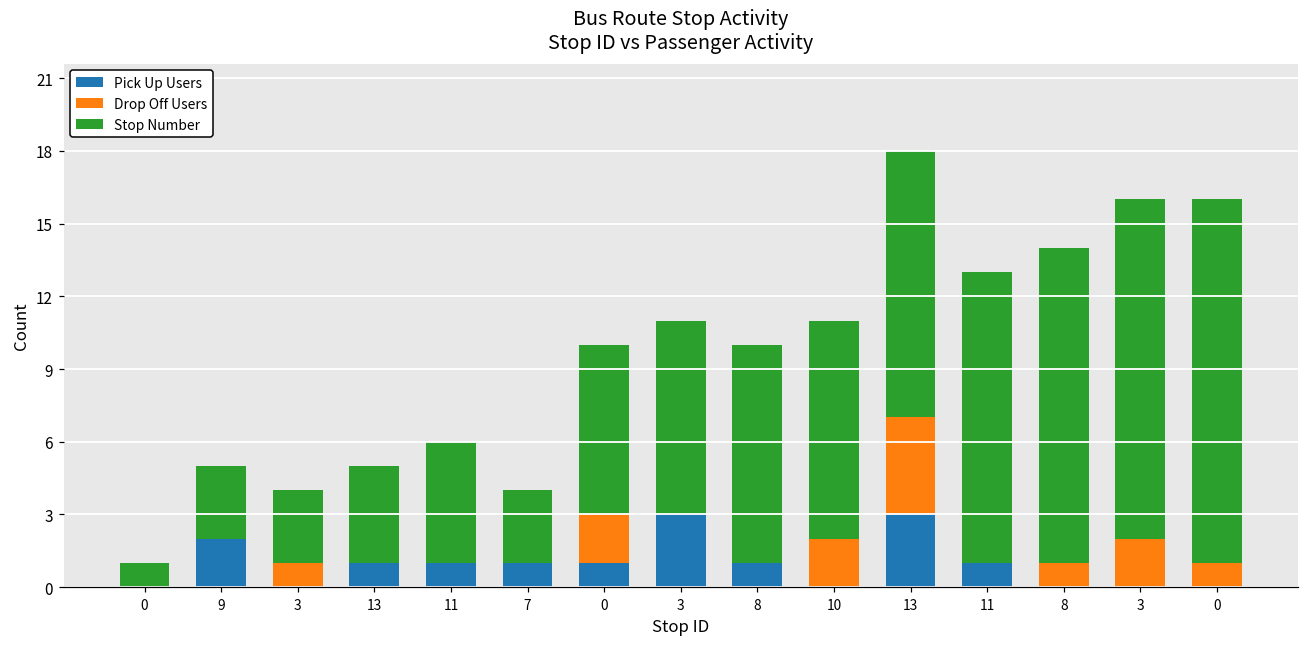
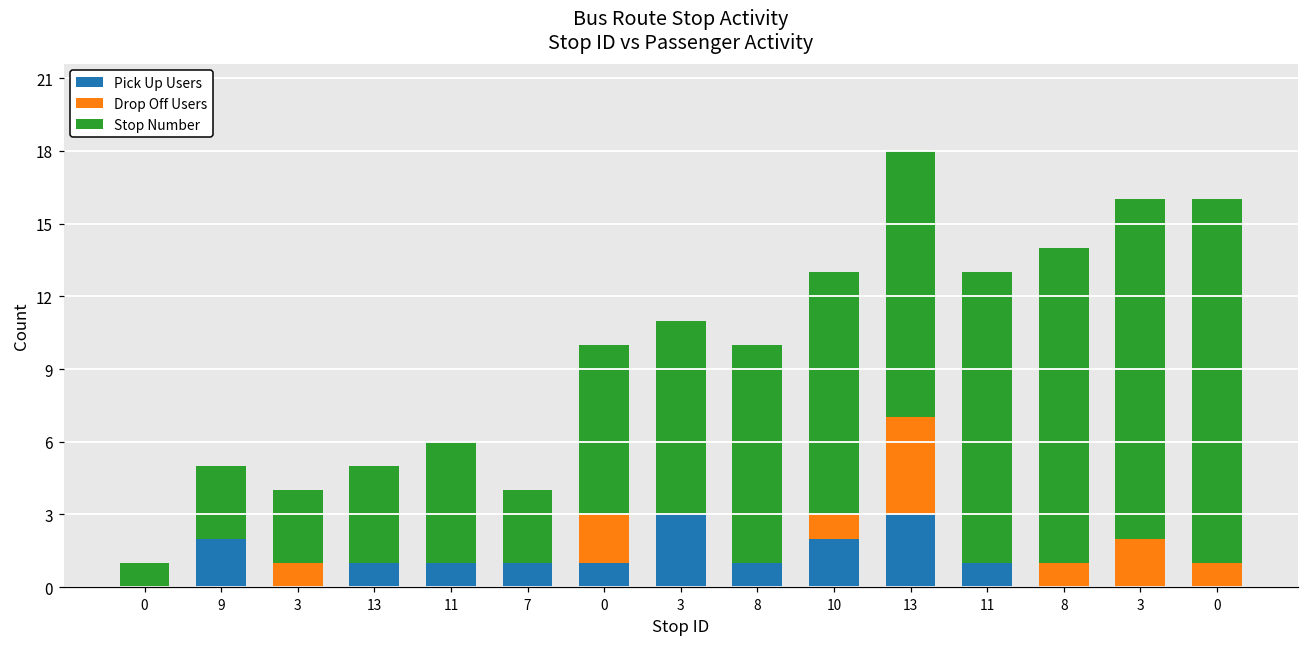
Pick Up Users, 10: 0 -> 2
Drop Off Users, 10: 2 -> 1
Stop Number, 10: 9 -> 10
